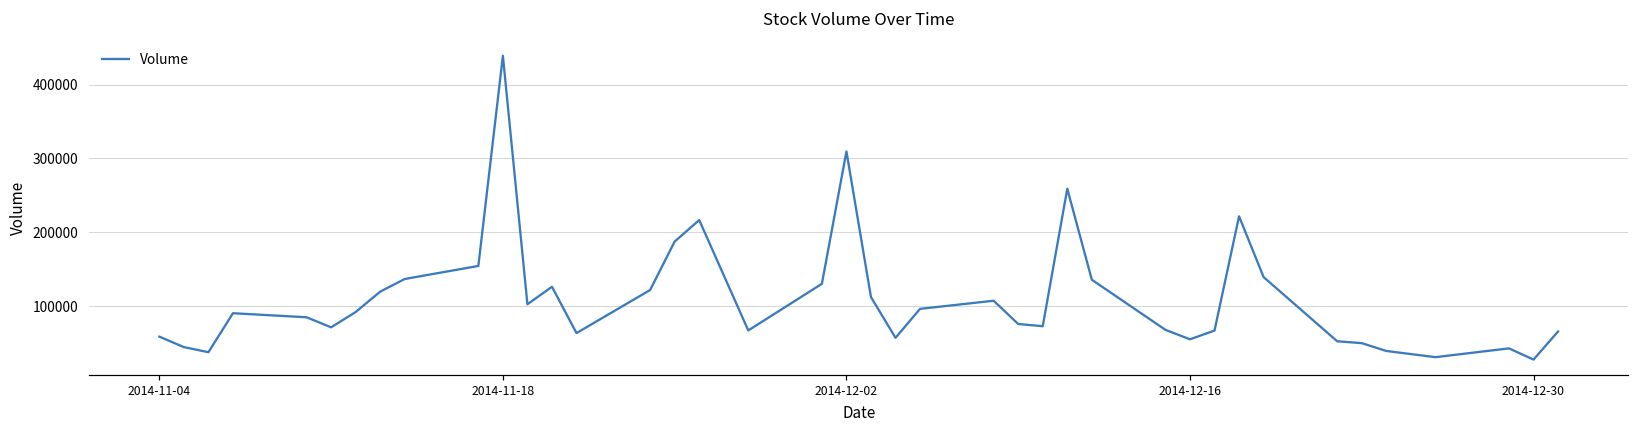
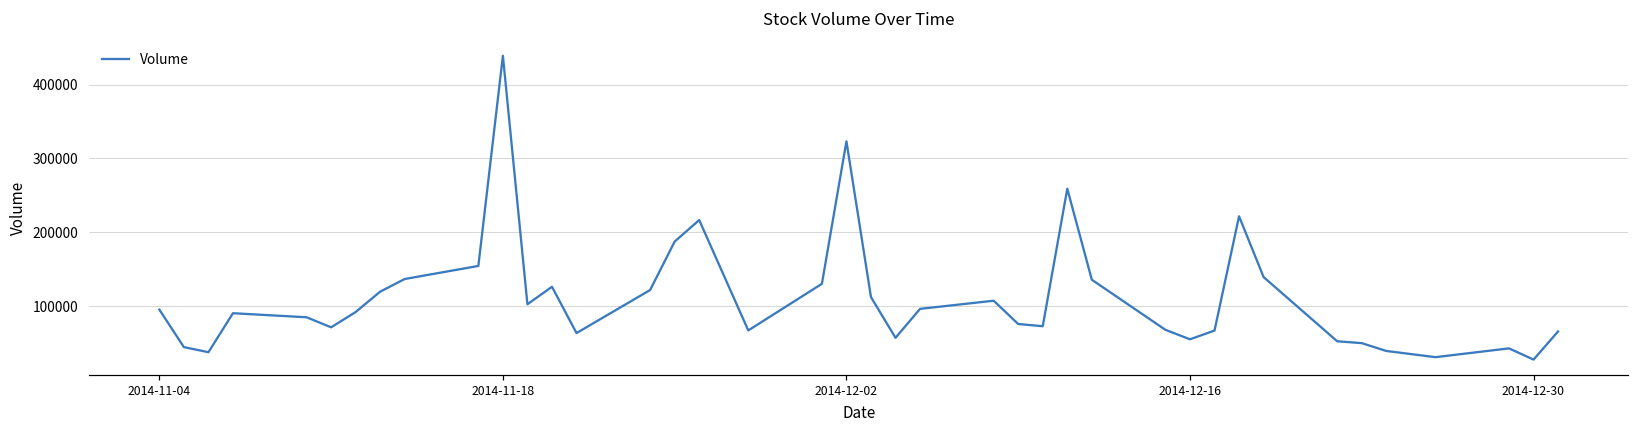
2014-11-04: 60000 -> 100000
2014-12-02: 310000 -> 320000
